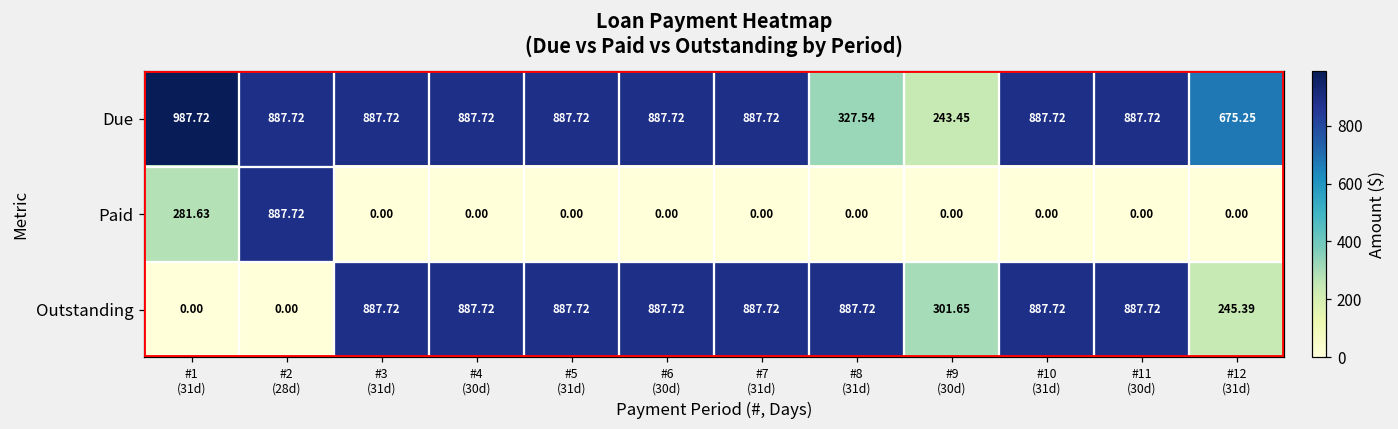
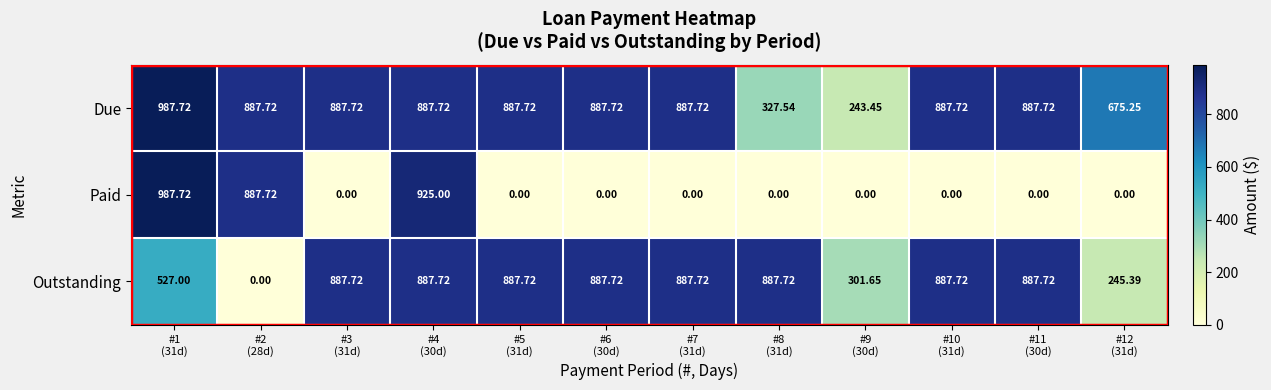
Paid, #1 (31d): 281.63 -> 987.72
Paid, #4 (30d): 0.00 -> 925.00
Outstanding, #1 (31d): 0.00 -> 527.00
